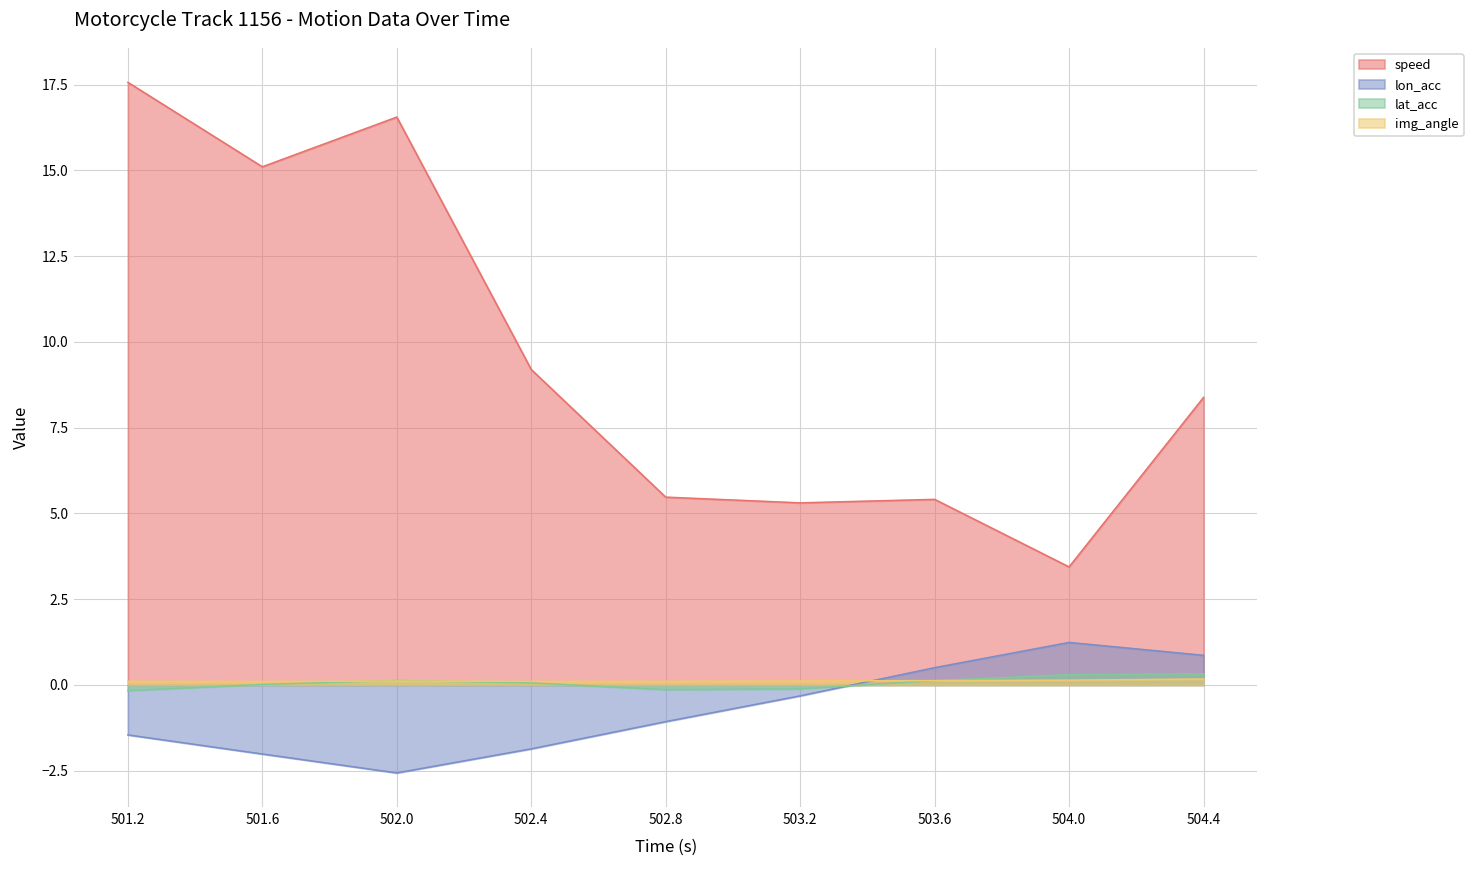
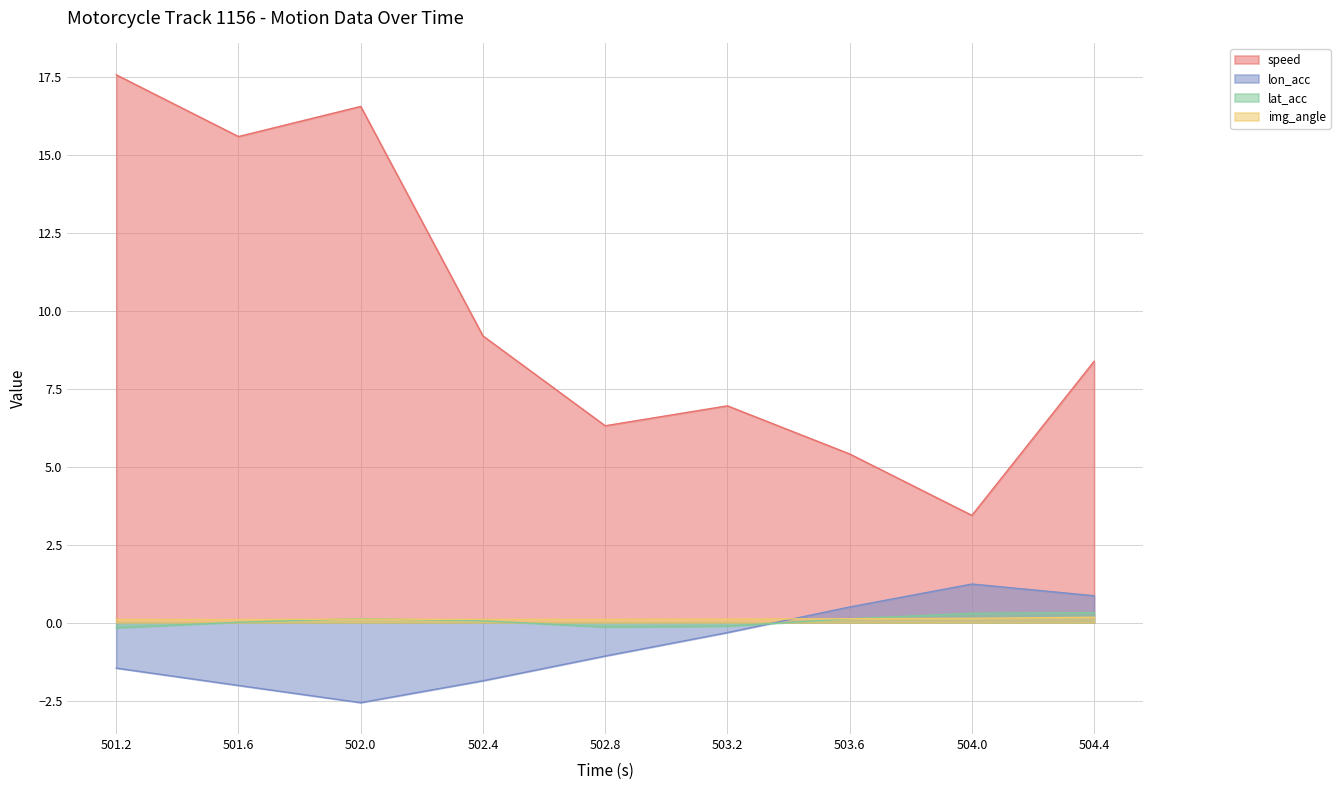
speed, 501.6: 15.1 -> 15.6
speed, 502.8: 5.5 -> 6.3
speed, 503.2: 5.3 -> 7.0
